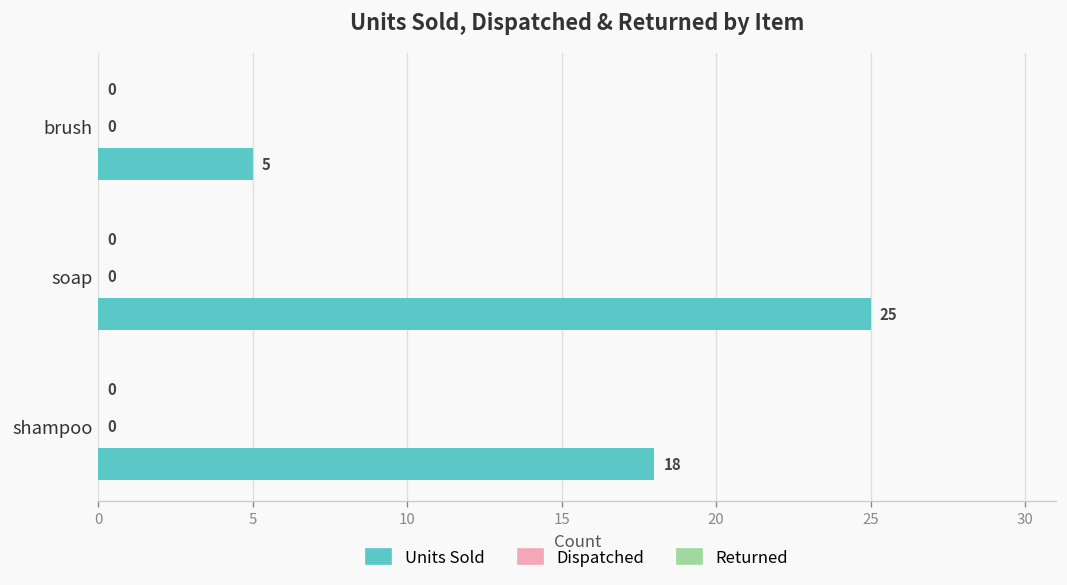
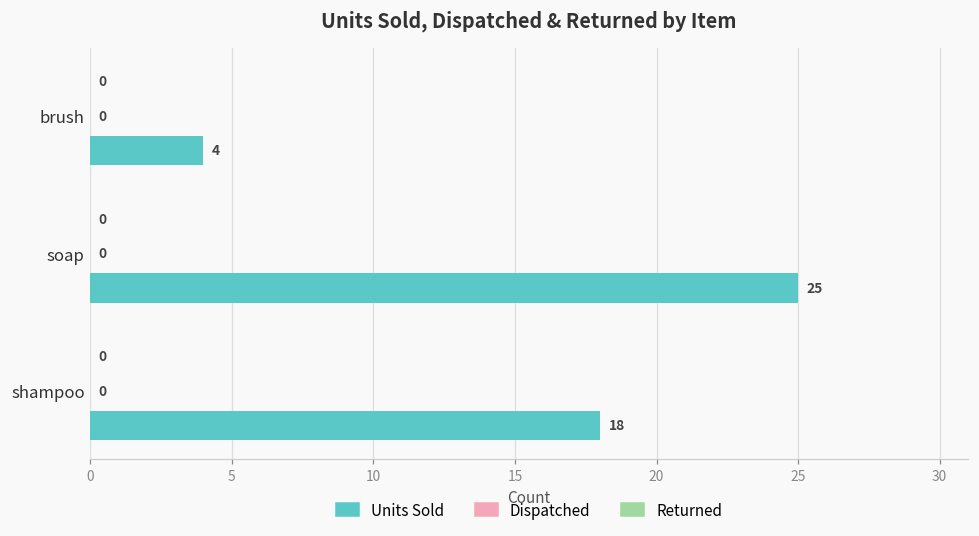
Units Sold, brush: 5 -> 4
